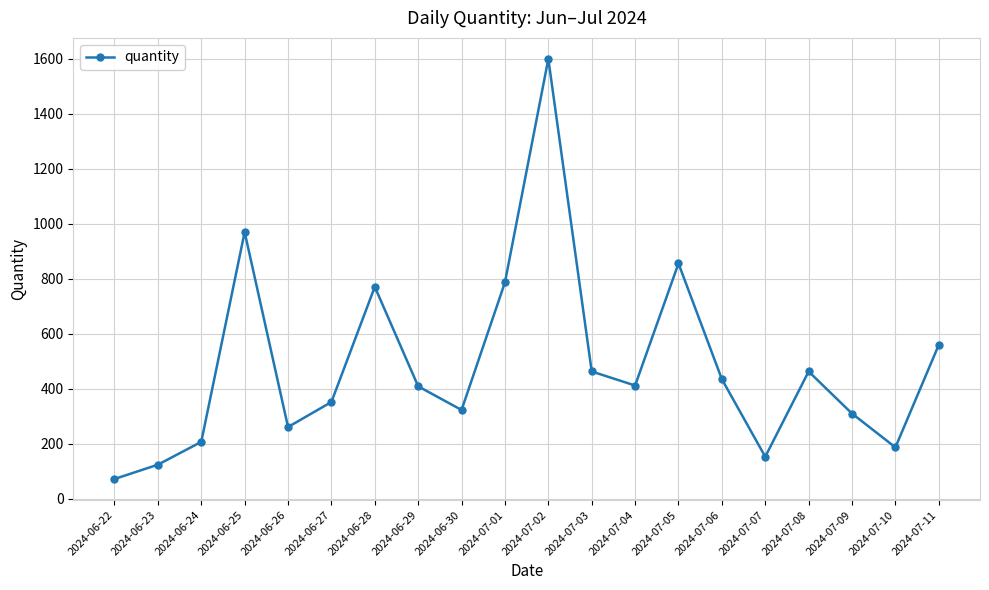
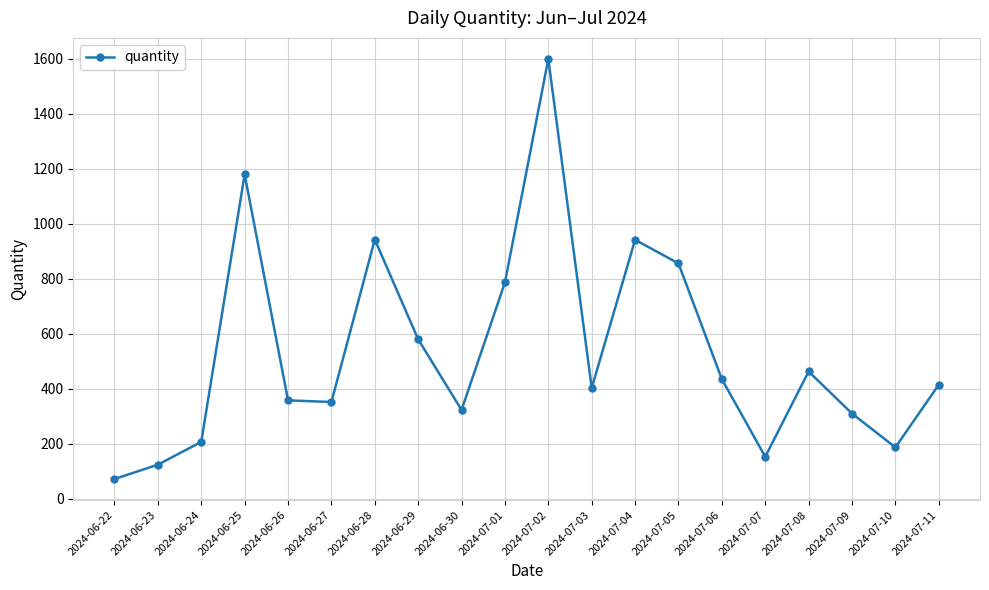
2024-06-25: 970 -> 1180
2024-06-26: 260 -> 360
2024-06-28: 770 -> 940
2024-06-29: 410 -> 580
2024-07-03: 460 -> 400
2024-07-04: 410 -> 940
2024-07-11: 560 -> 420
